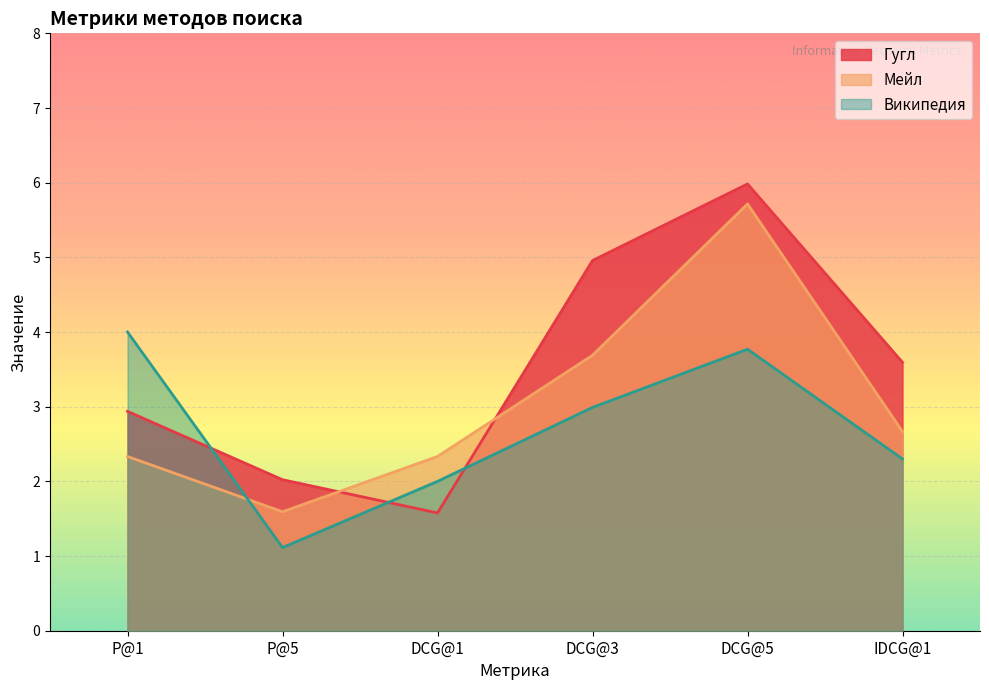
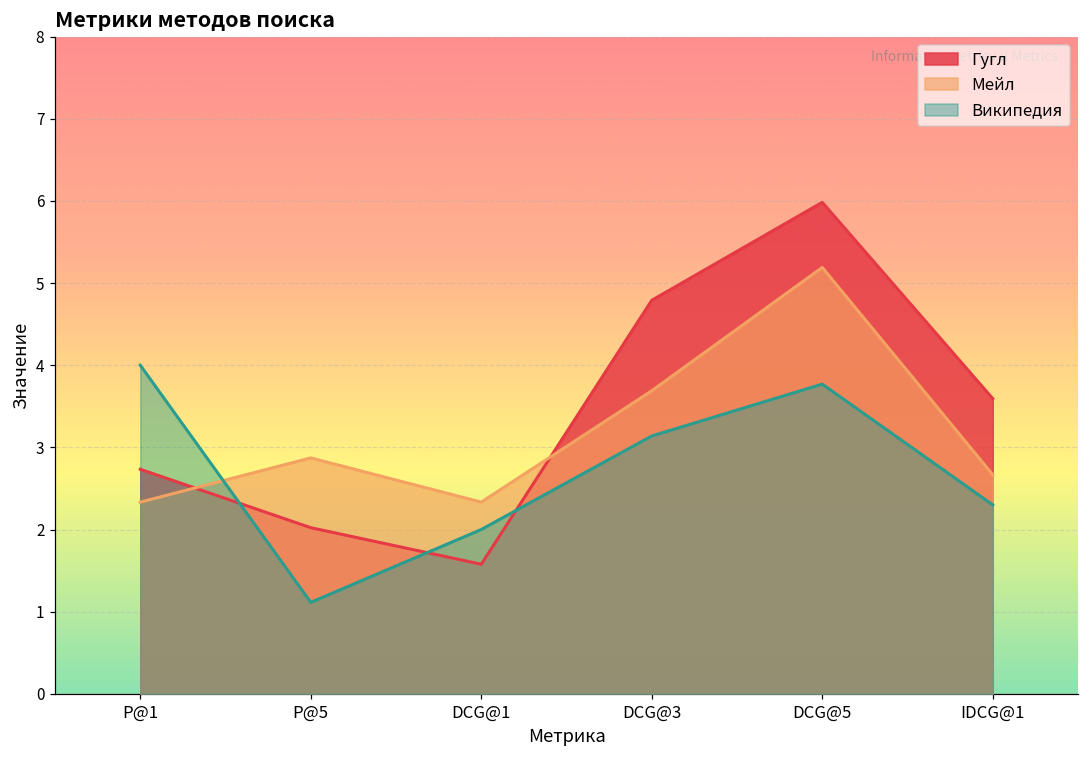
Гугл, P@1: 2.9 -> 2.7
Мейл, P@5: 1.6 -> 2.9
Гугл, DCG@3: 5.0 -> 4.8
Википедия, DCG@3: 3.0 -> 3.1
Мейл, DCG@5: 5.7 -> 5.2
